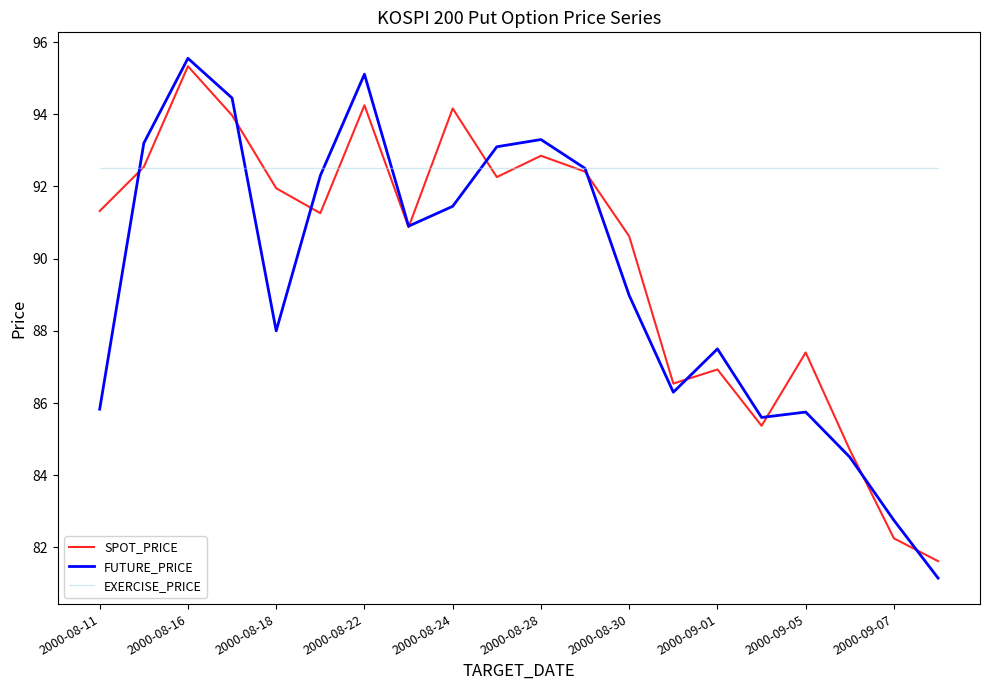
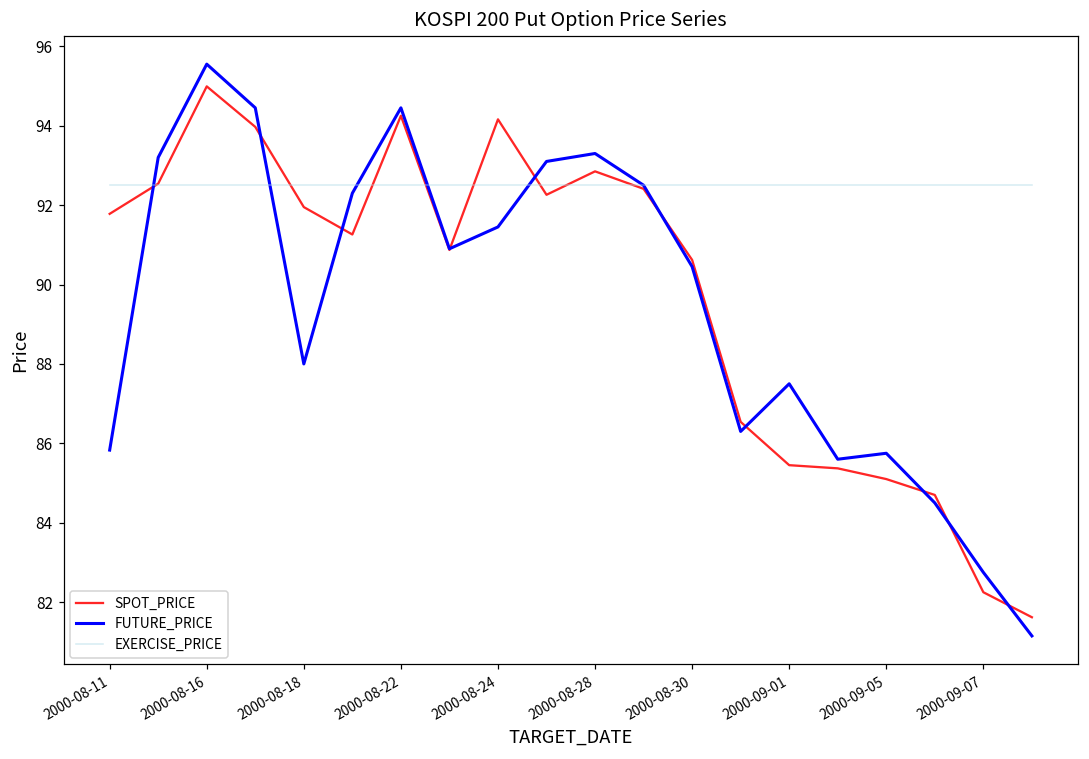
SPOT_PRICE, 2000-08-11: 91.3 -> 91.8
SPOT_PRICE, 2000-08-16: 95.3 -> 95.0
FUTURE_PRICE, 2000-08-22: 95.1 -> 94.5
FUTURE_PRICE, 2000-08-30: 89.0 -> 90.5
SPOT_PRICE, 2000-09-01: 86.9 -> 85.5
SPOT_PRICE, 2000-09-05: 87.4 -> 85.1
